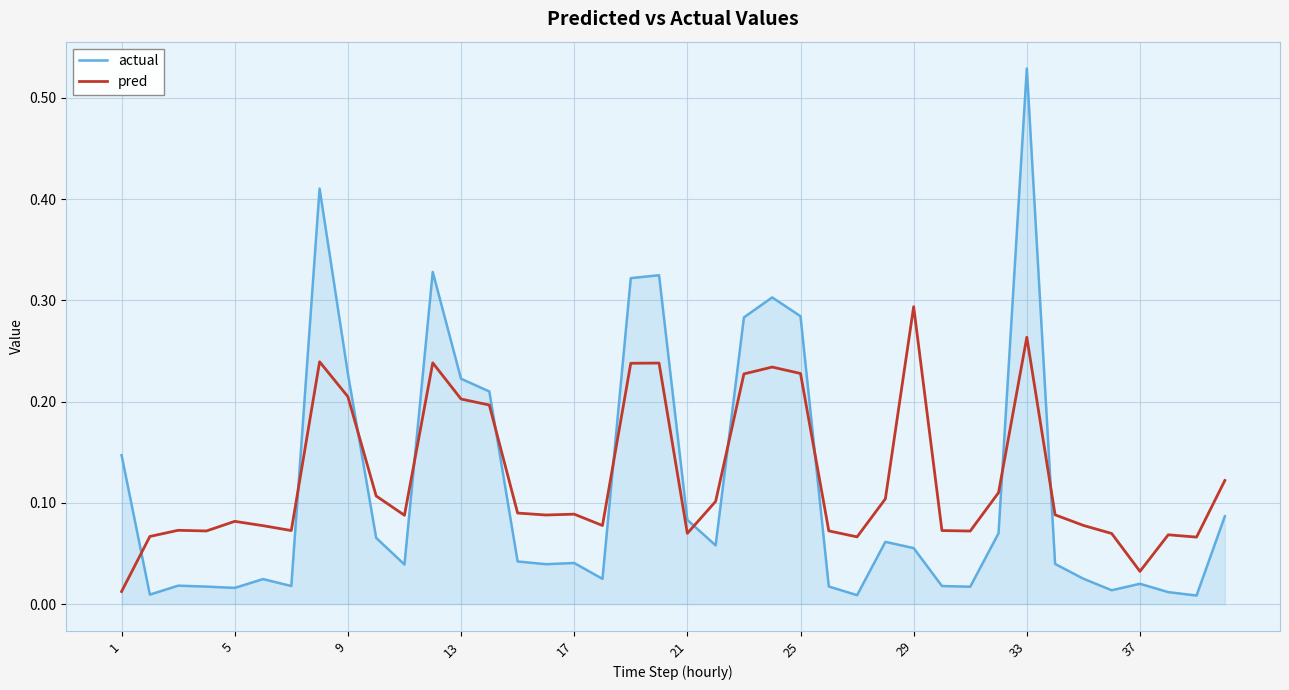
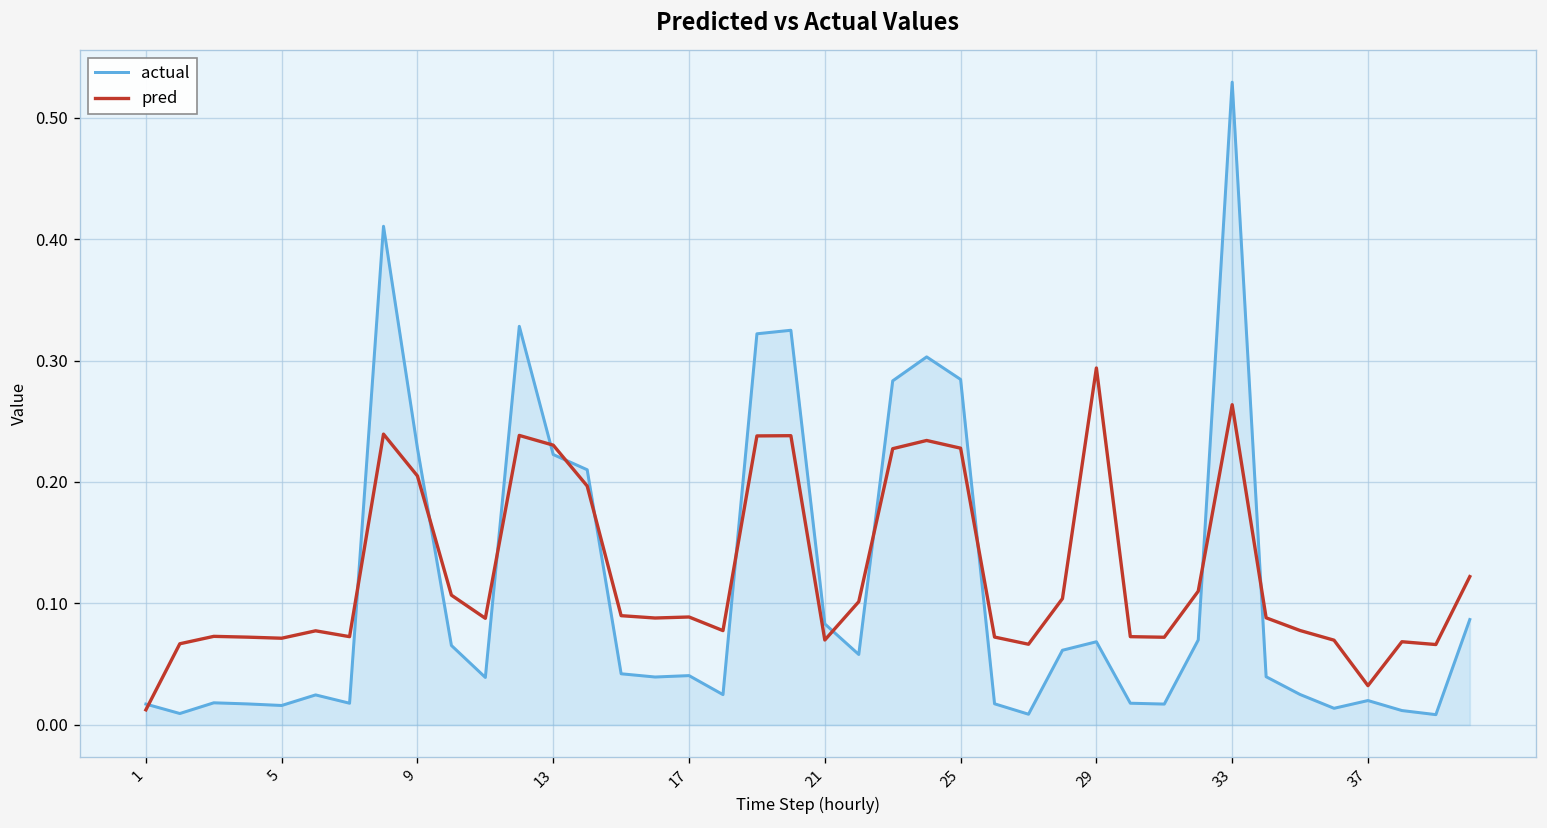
actual, 1: 0.147 -> 0.017
pred, 5: 0.082 -> 0.071
pred, 13: 0.203 -> 0.230
actual, 29: 0.055 -> 0.068
